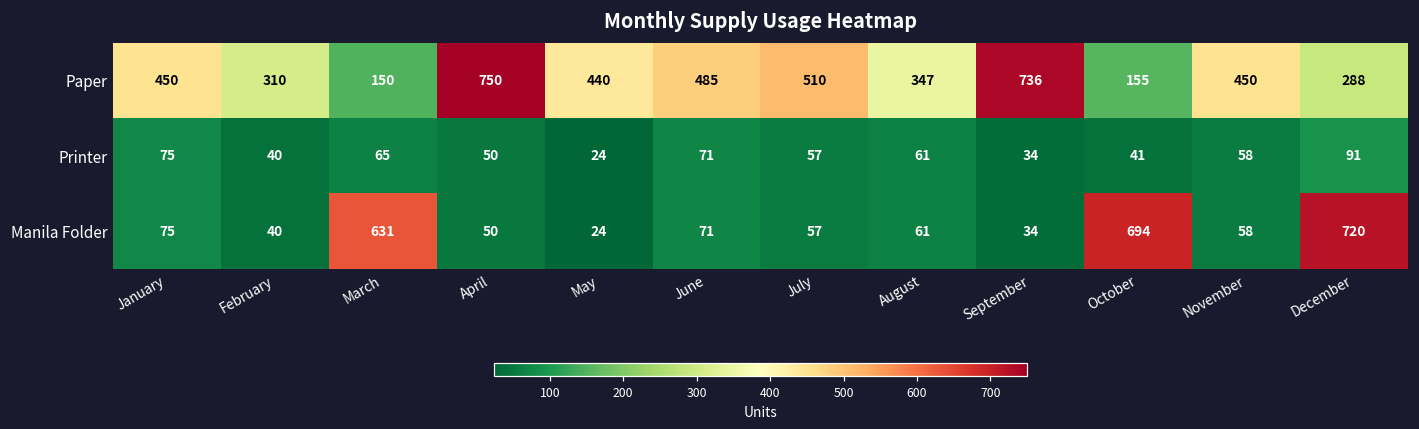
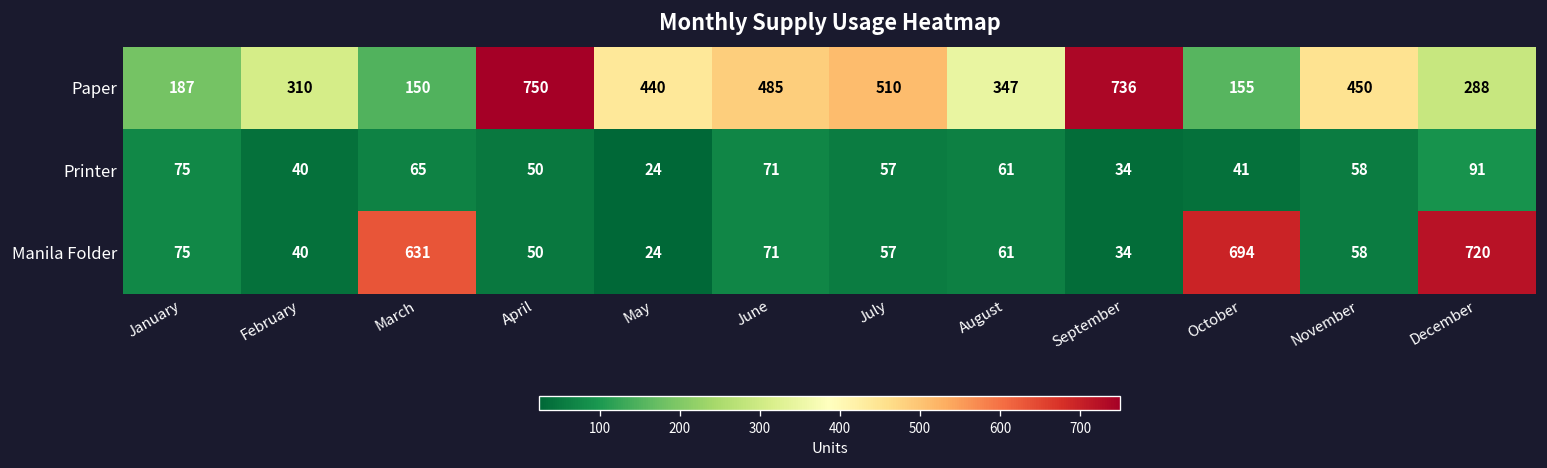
Paper, January: 450 -> 187
